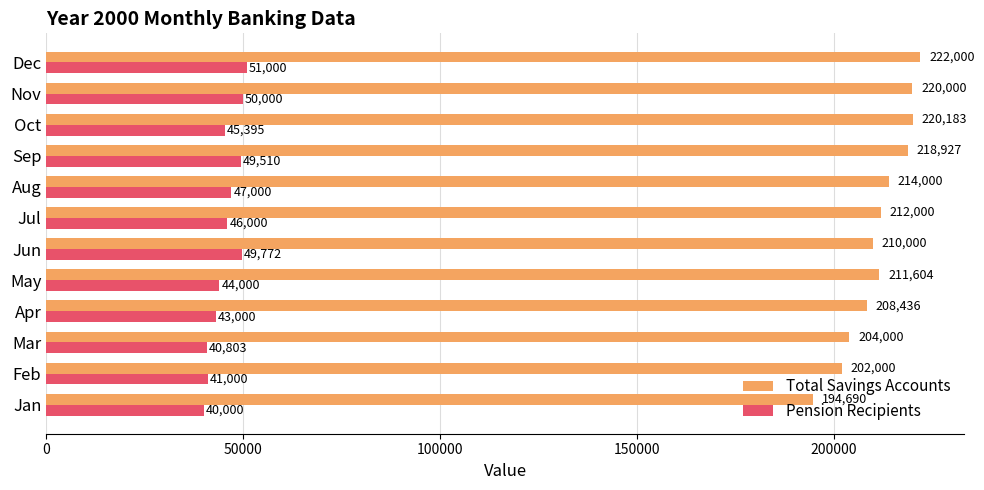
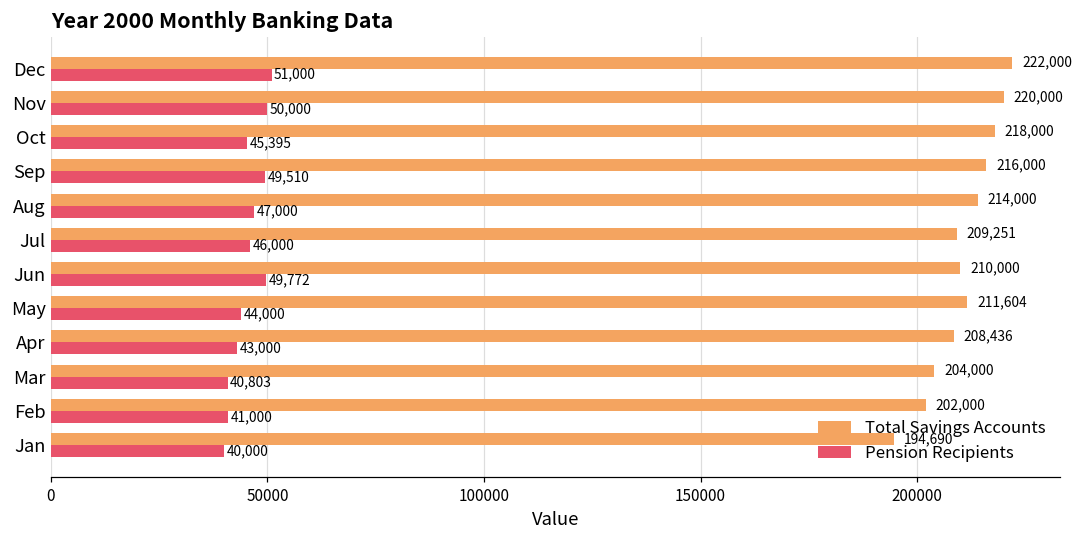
Total Savings Accounts, Oct: 220,183 -> 218,000
Total Savings Accounts, Sep: 218,927 -> 216,000
Total Savings Accounts, Jul: 212,000 -> 209,251
